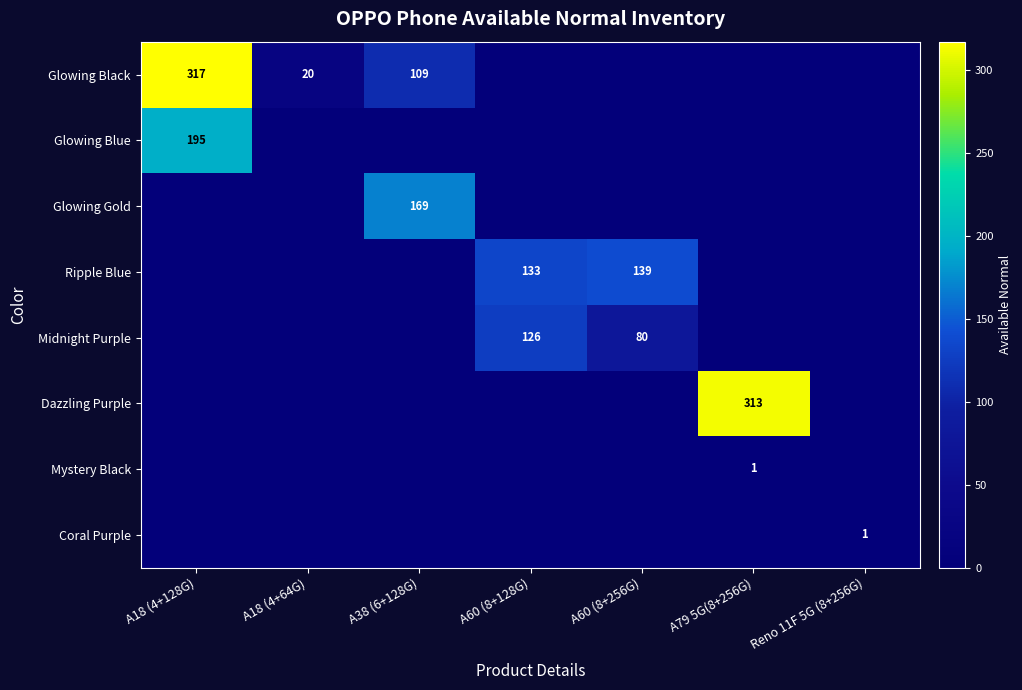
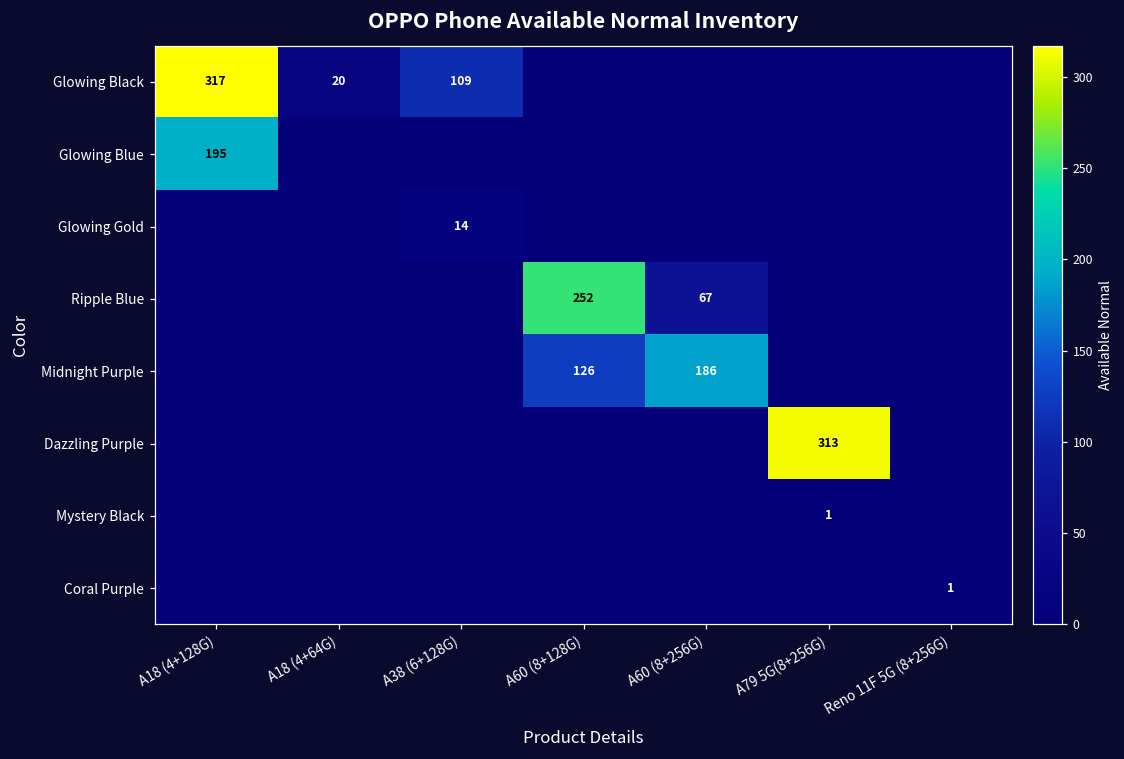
Glowing Gold, A38 (6+128G): 169 -> 14
Ripple Blue, A60 (8+128G): 133 -> 252
Ripple Blue, A60 (8+256G): 139 -> 67
Midnight Purple, A60 (8+256G): 80 -> 186
